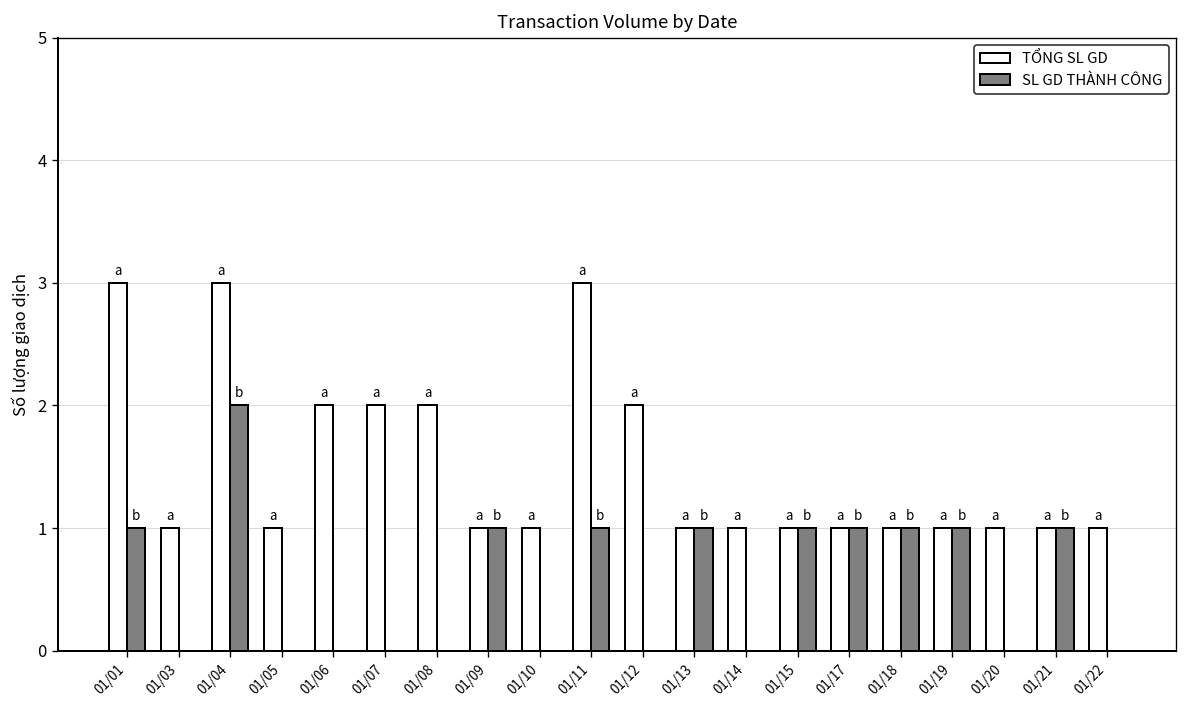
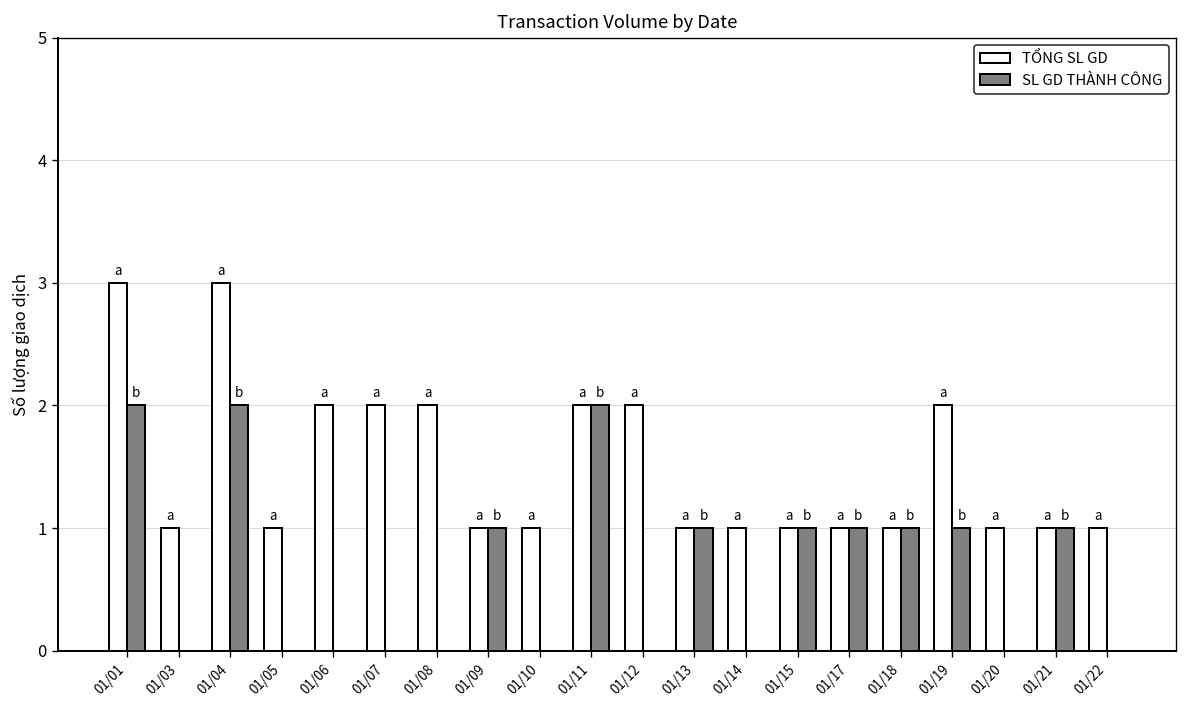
SL GD THÀNH CÔNG, 01/01: 1 -> 2
TỔNG SL GD, 01/11: 3 -> 2
SL GD THÀNH CÔNG, 01/11: 1 -> 2
TỔNG SL GD, 01/19: 1 -> 2
